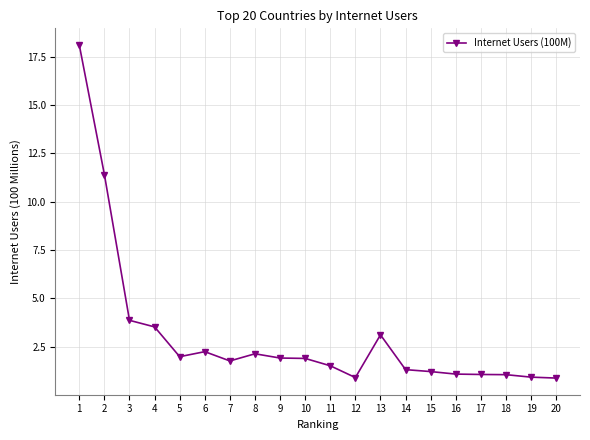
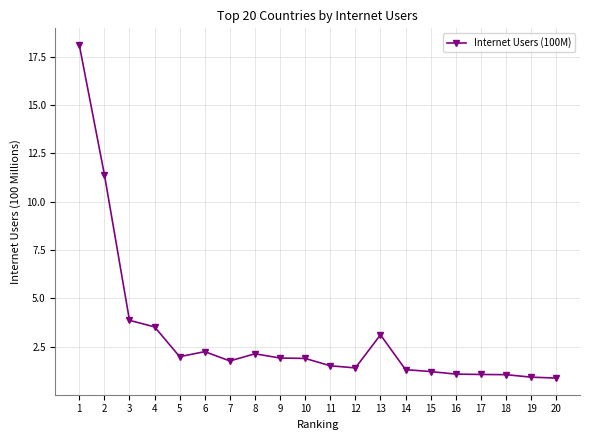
12: 0.9 -> 1.4
